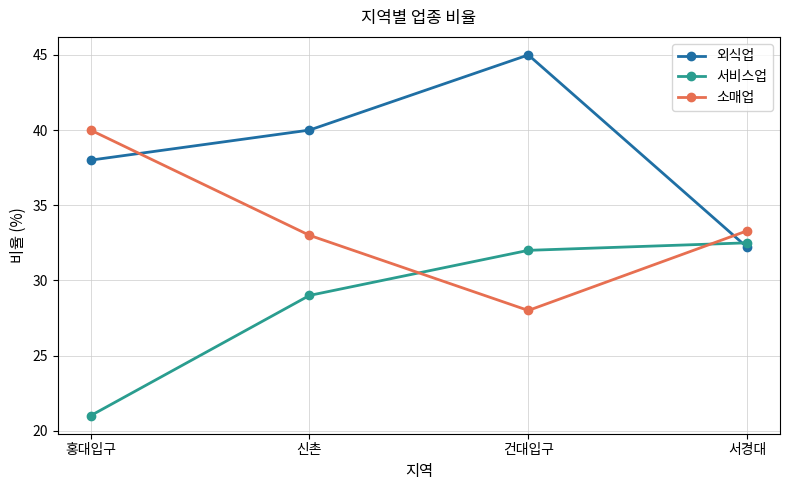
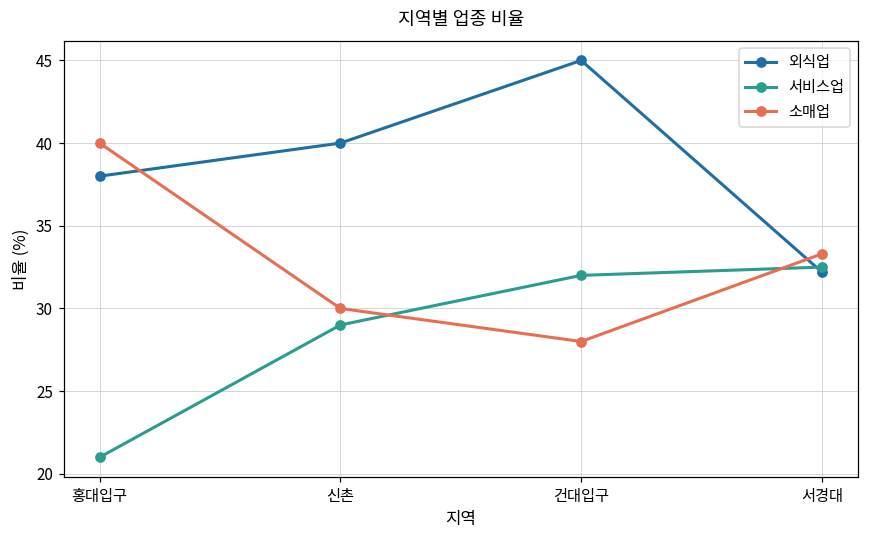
소매업, 신촌: 33 -> 30
